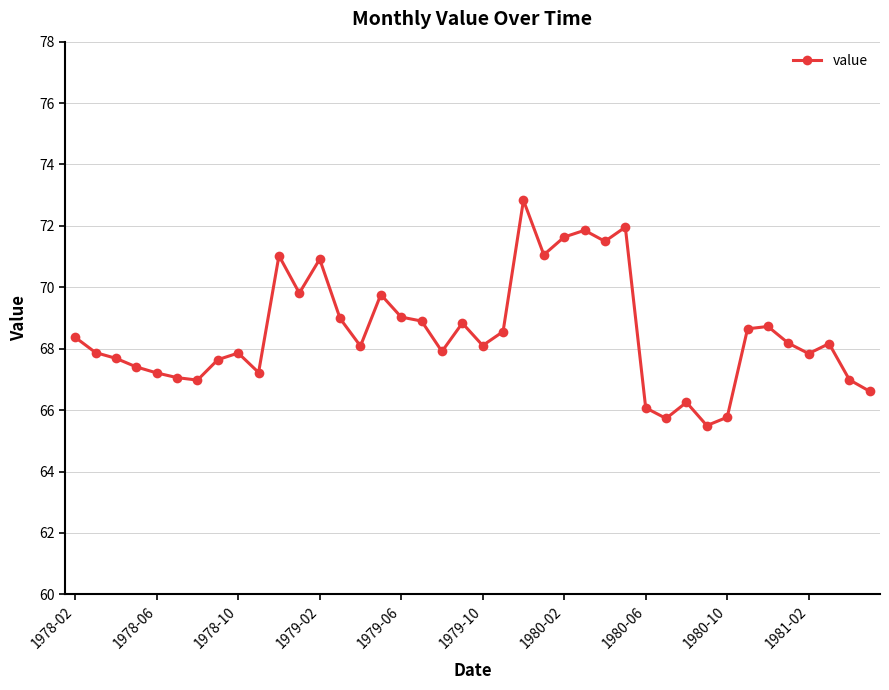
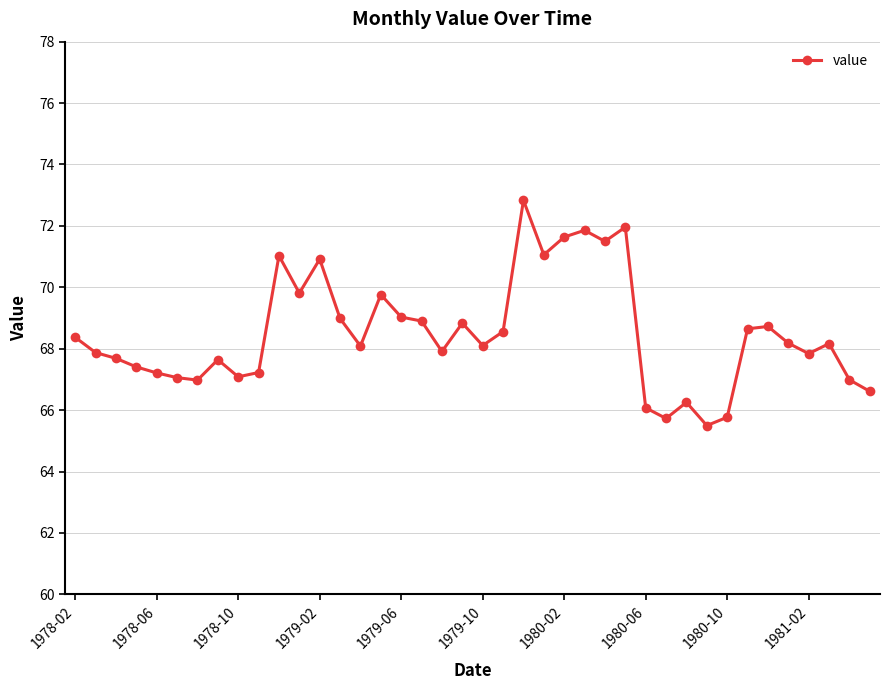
1978-10: 67.9 -> 67.1
